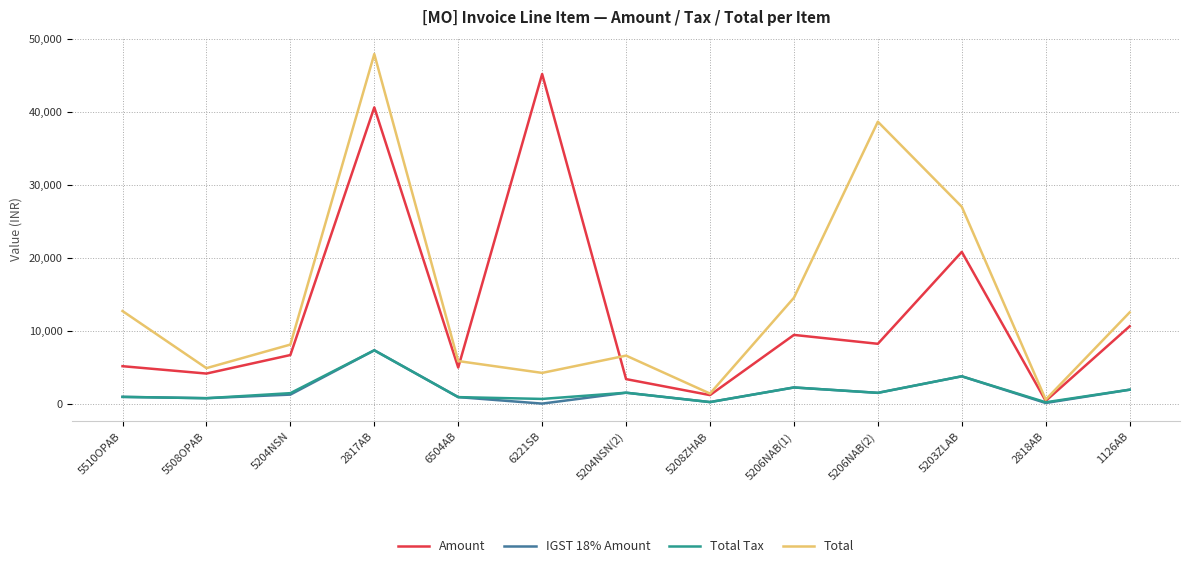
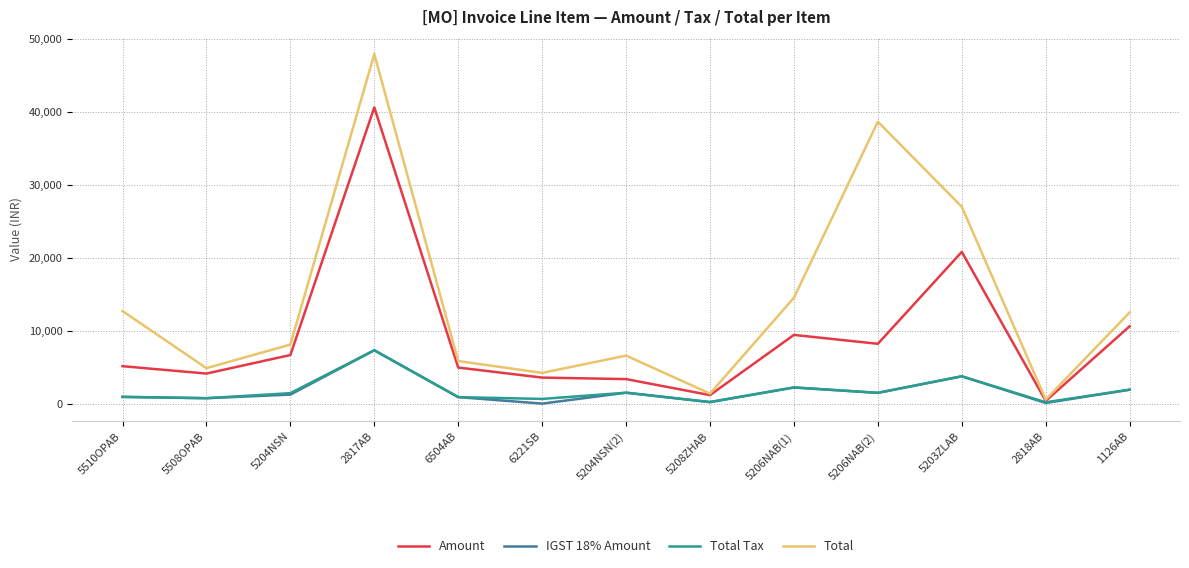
Amount, 6221SB: 45,000 -> 4,000
